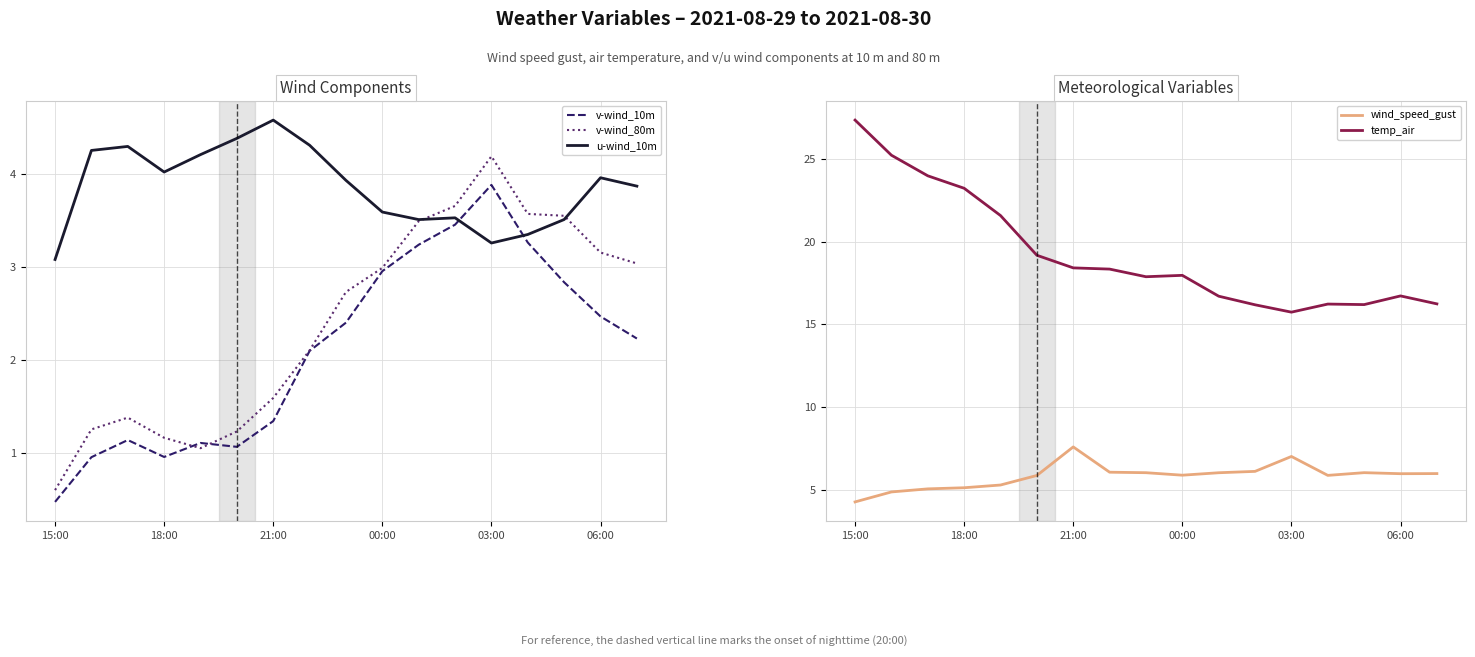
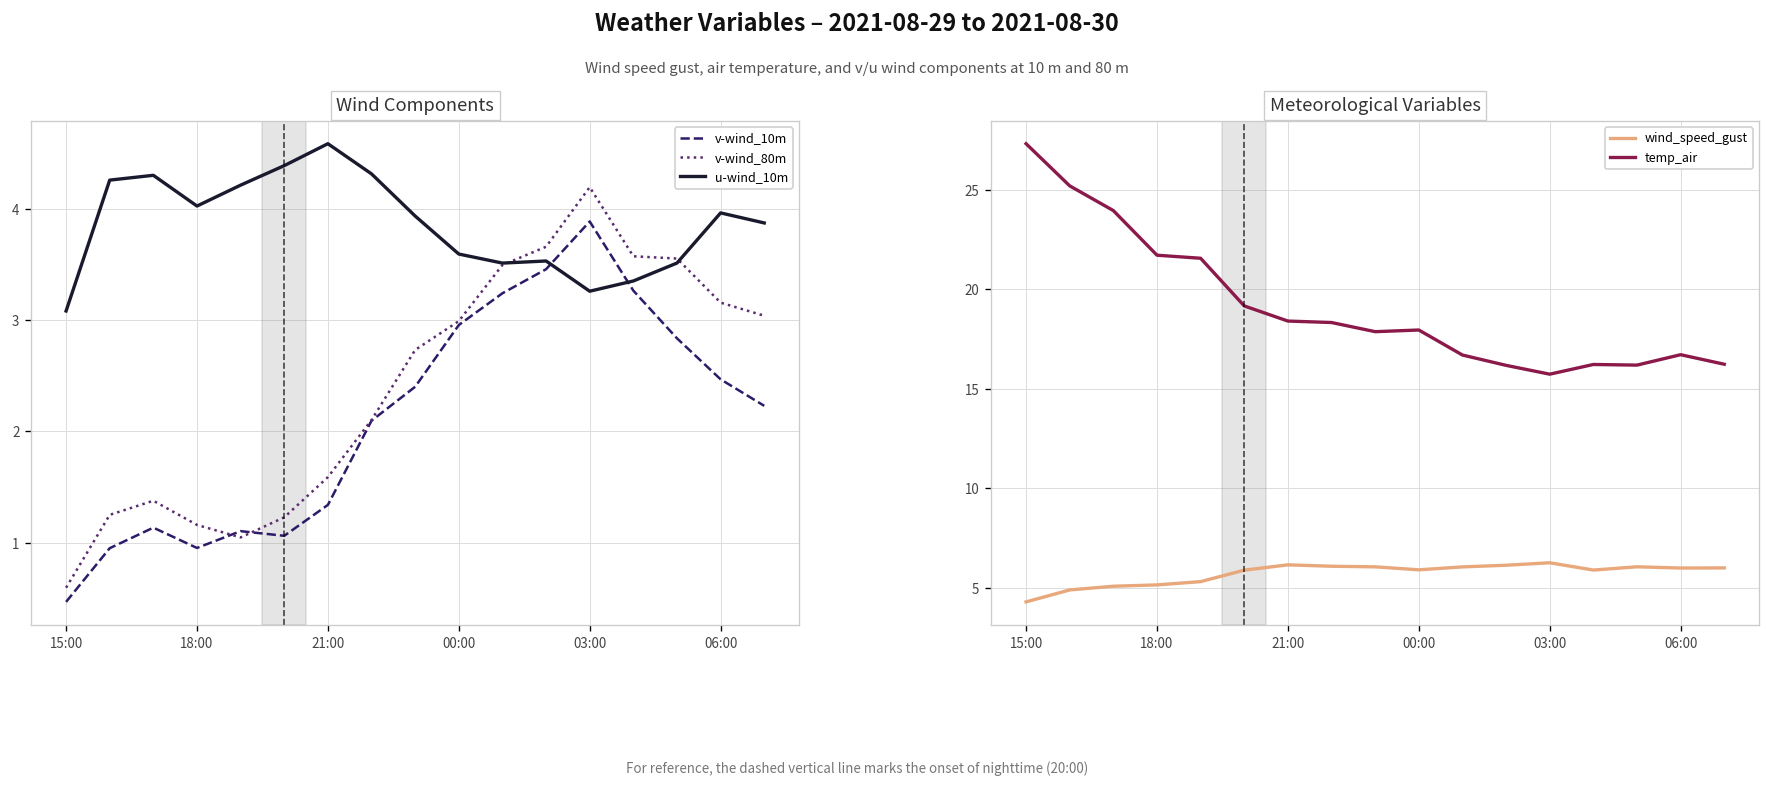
Meteorological Variables, temp_air, 18:00: 23.2 -> 21.7
Meteorological Variables, wind_speed_gust, 21:00: 7.6 -> 6.2
Meteorological Variables, wind_speed_gust, 03:00: 7.0 -> 6.3
